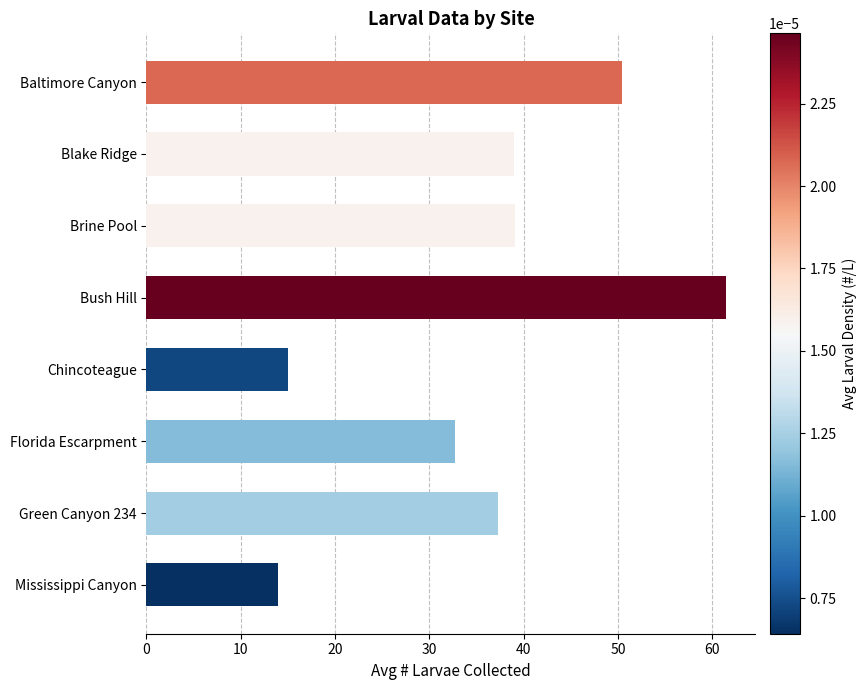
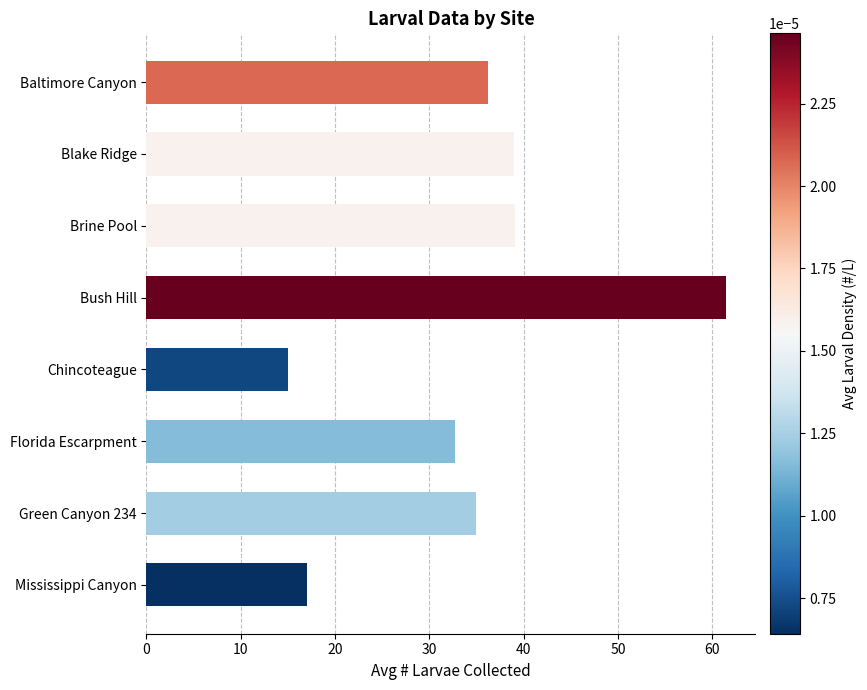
Baltimore Canyon: 50 -> 36
Green Canyon 234: 37 -> 35
Mississippi Canyon: 14 -> 17
